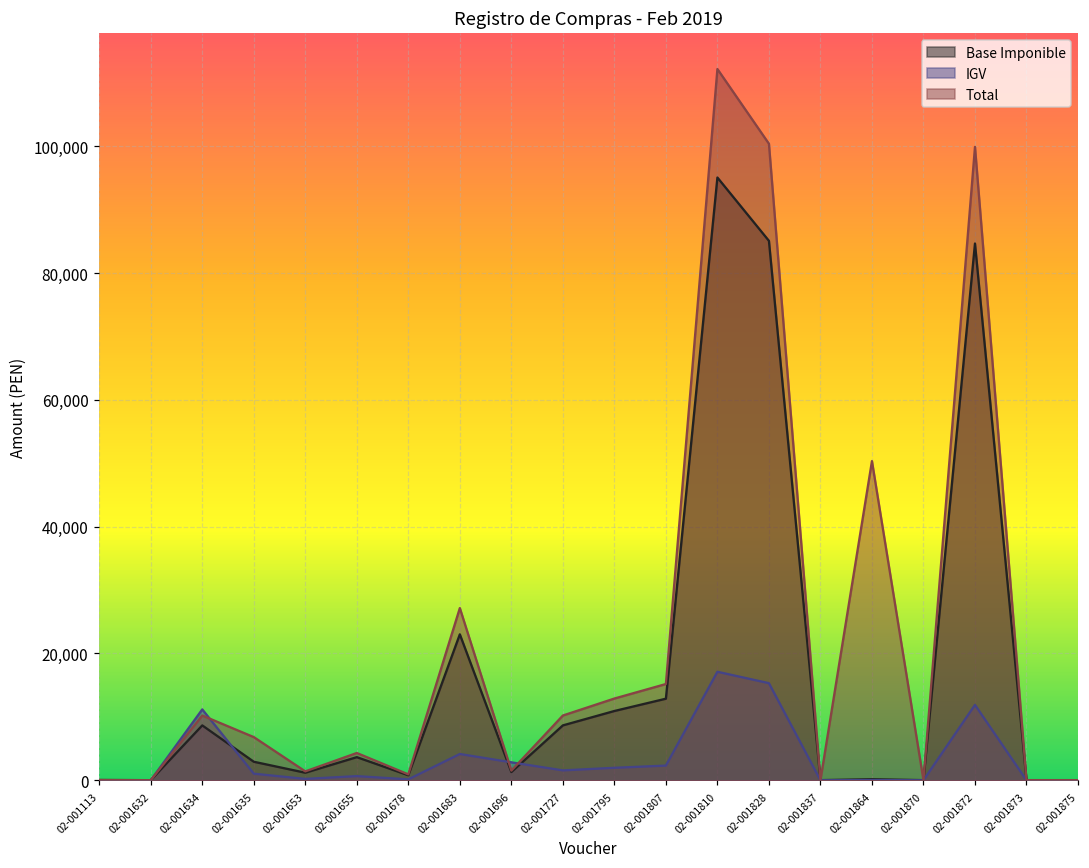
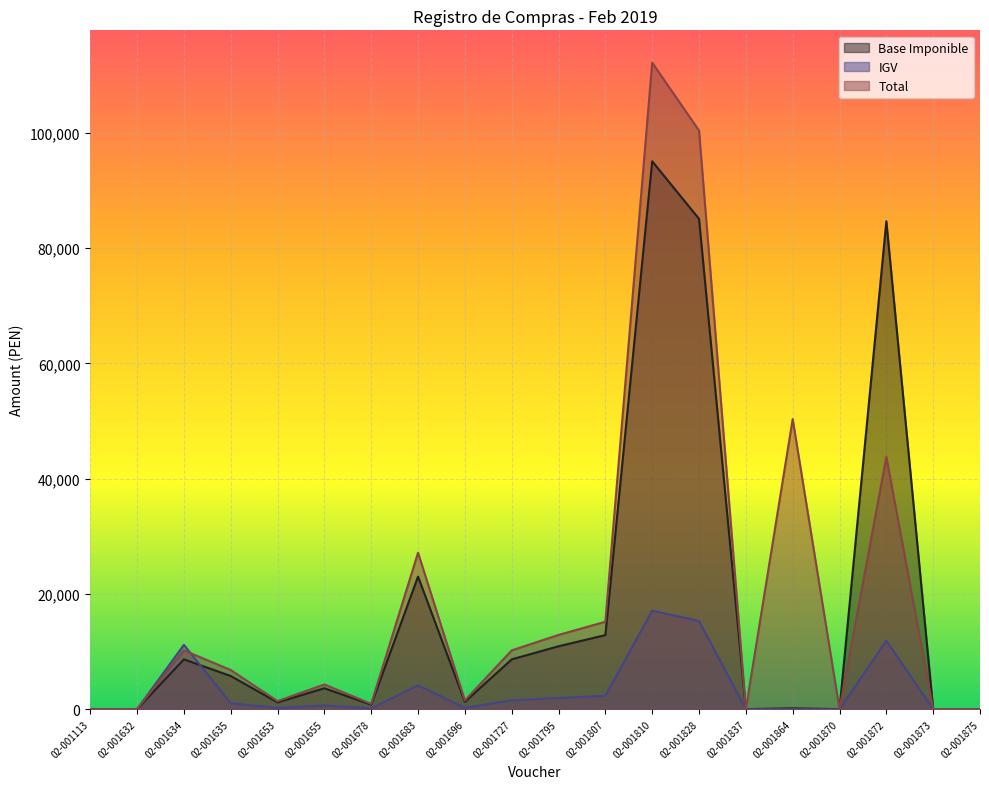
Base Imponible, 02-001635: 3,000 -> 6,000
IGV, 02-001696: 3,000 -> 0
Total, 02-001872: 100,000 -> 44,000
